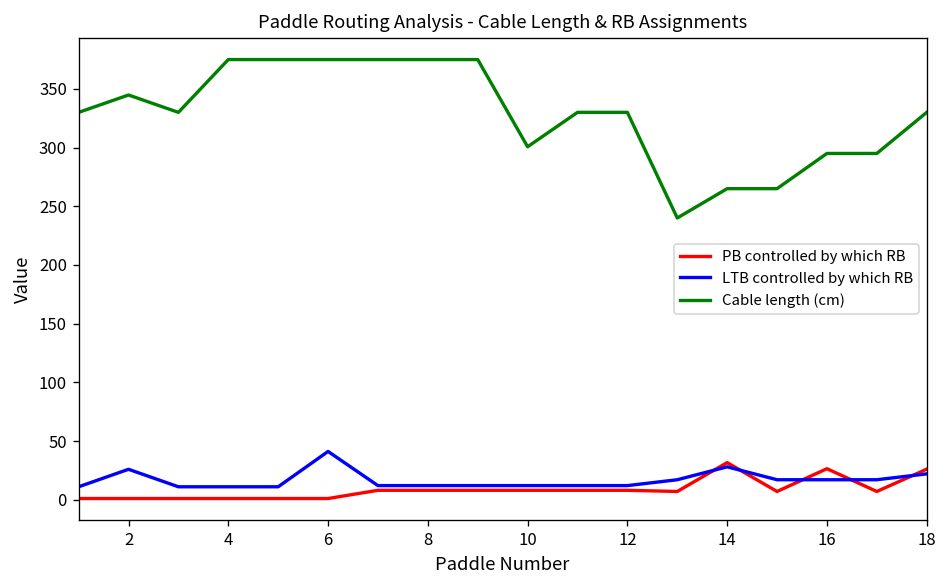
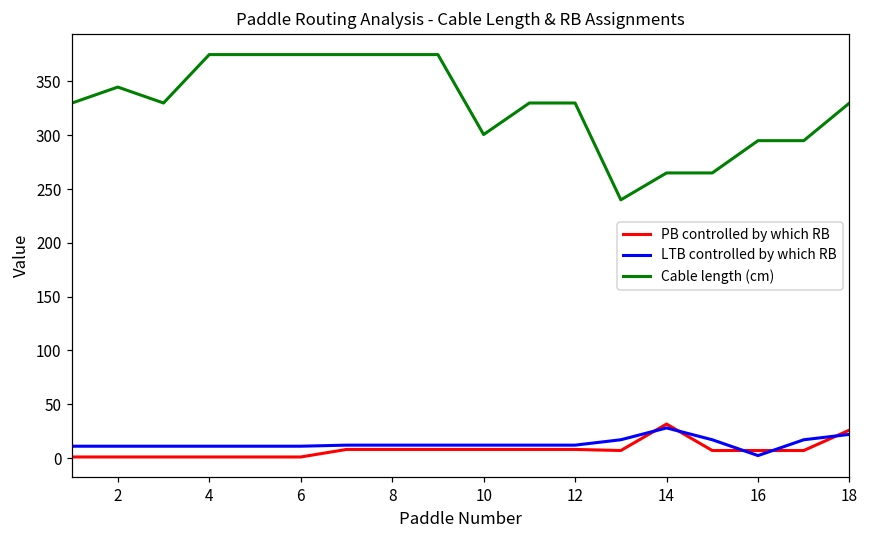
LTB controlled by which RB, 2: 30 -> 10
LTB controlled by which RB, 6: 40 -> 10
PB controlled by which RB, 16: 30 -> 10
LTB controlled by which RB, 16: 20 -> 0
